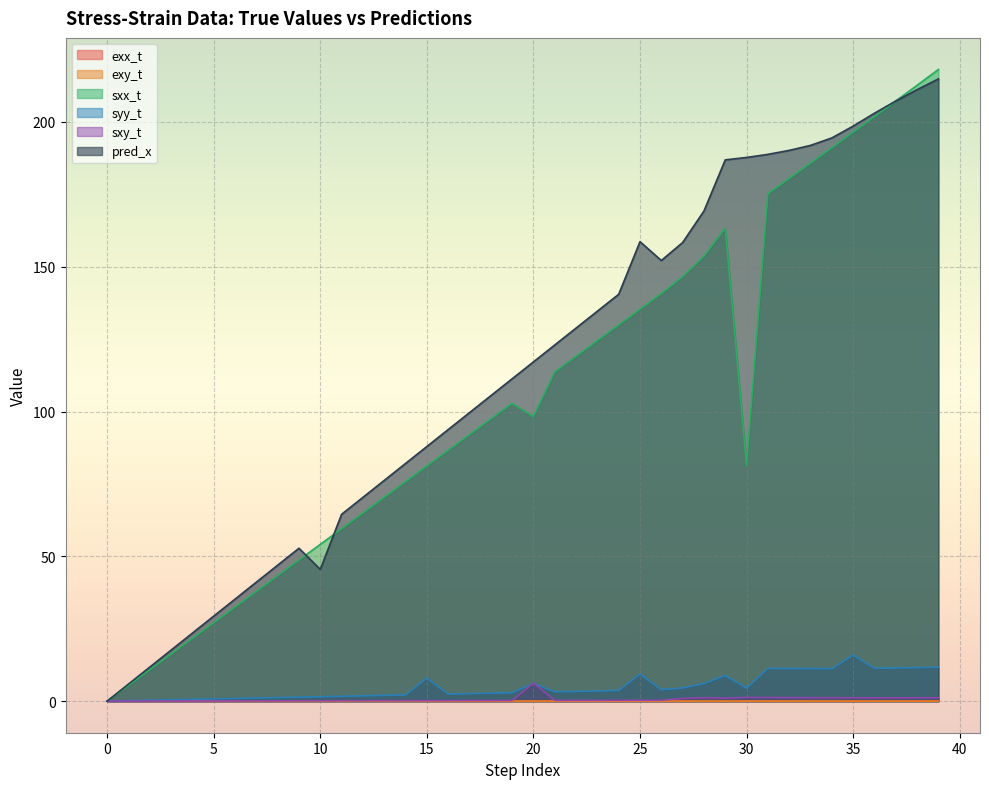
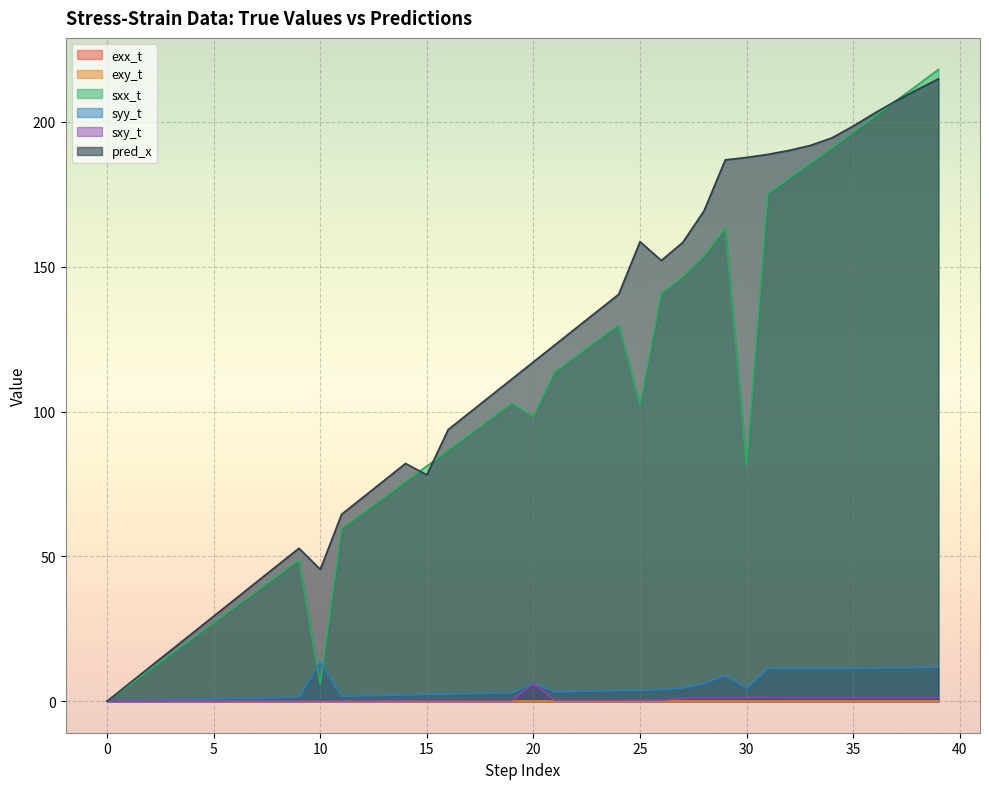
sxx_t, 10: 54 -> 6
syy_t, 10: 2 -> 13
syy_t, 15: 8 -> 2
pred_x, 15: 88 -> 78
sxx_t, 25: 135 -> 102
syy_t, 25: 9 -> 4
syy_t, 35: 16 -> 11
